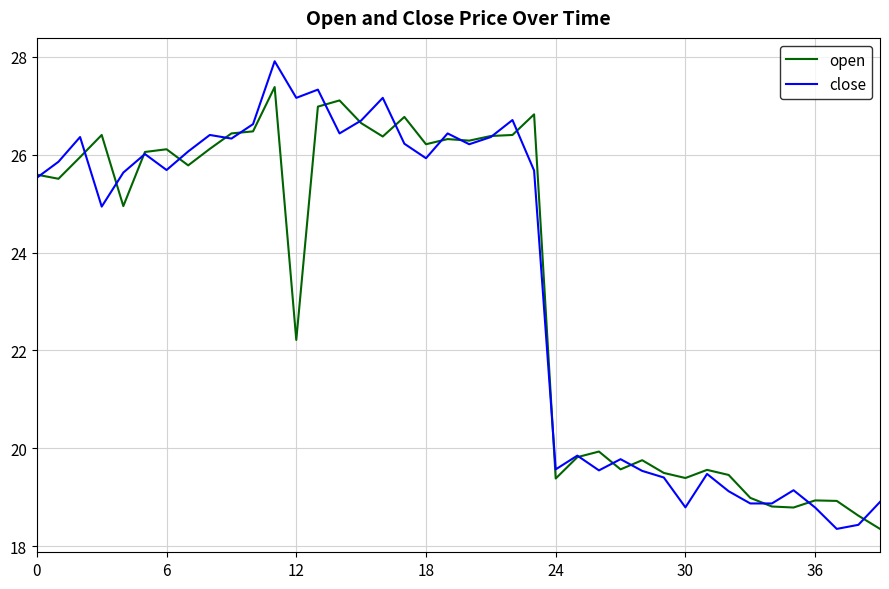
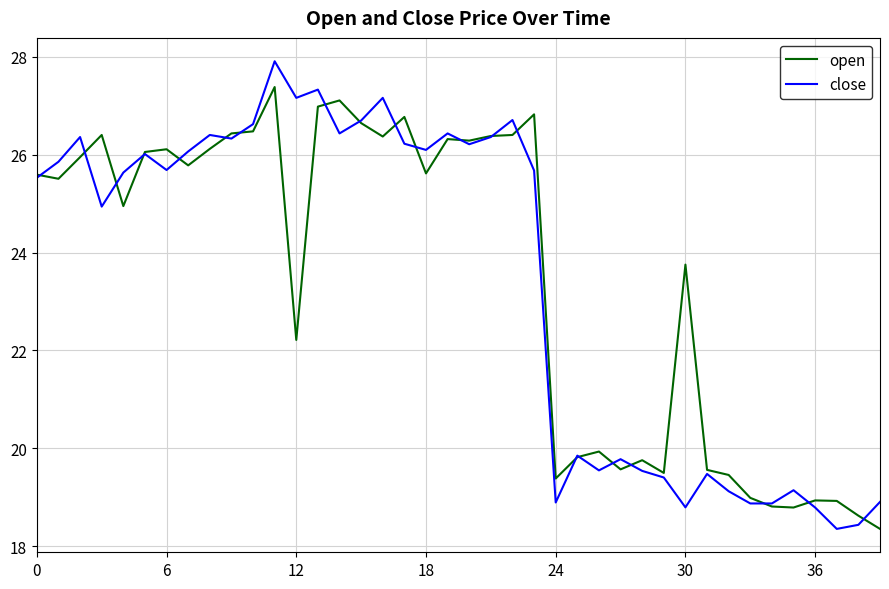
open, 18: 26.2 -> 25.6
close, 18: 25.9 -> 26.1
close, 24: 19.6 -> 18.9
open, 30: 19.4 -> 23.8
